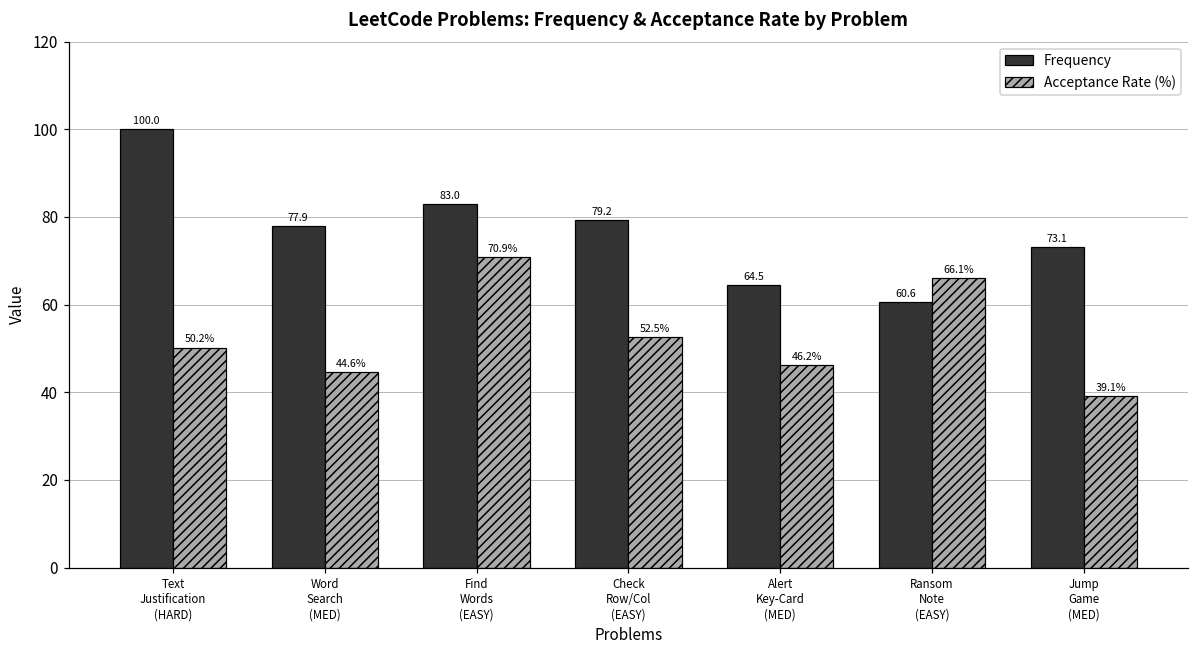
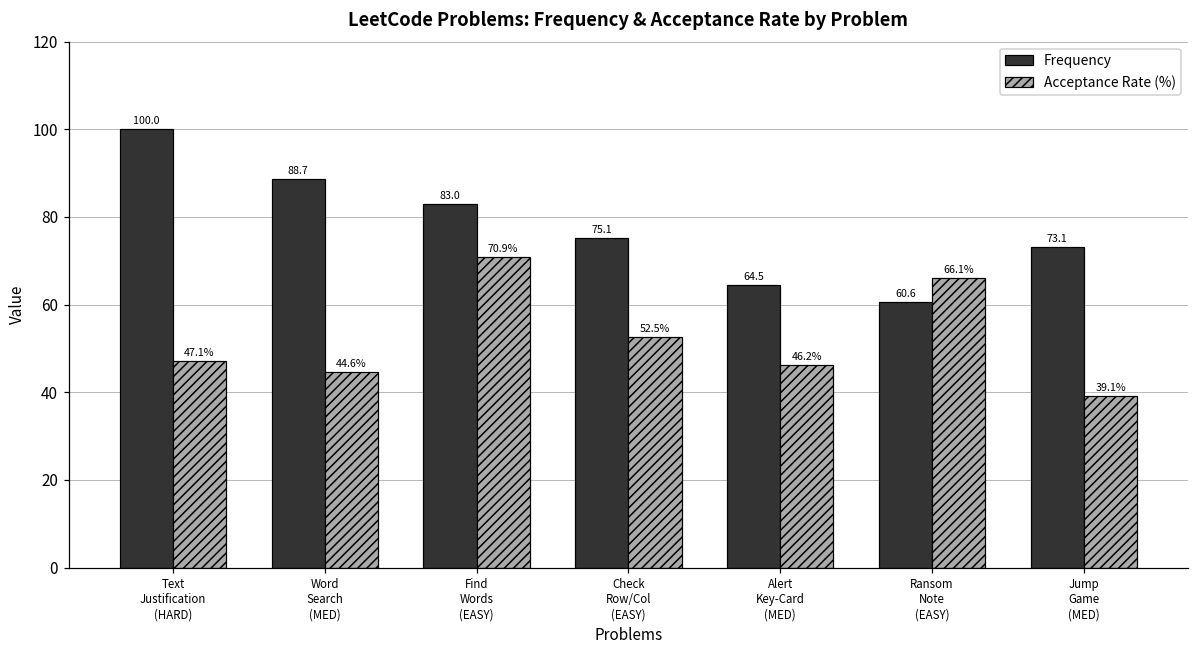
Acceptance Rate (%), Text Justification (HARD): 50.2% -> 47.1%
Frequency, Word Search (MED): 77.9 -> 88.7
Frequency, Check Row/Col (EASY): 79.2 -> 75.1
